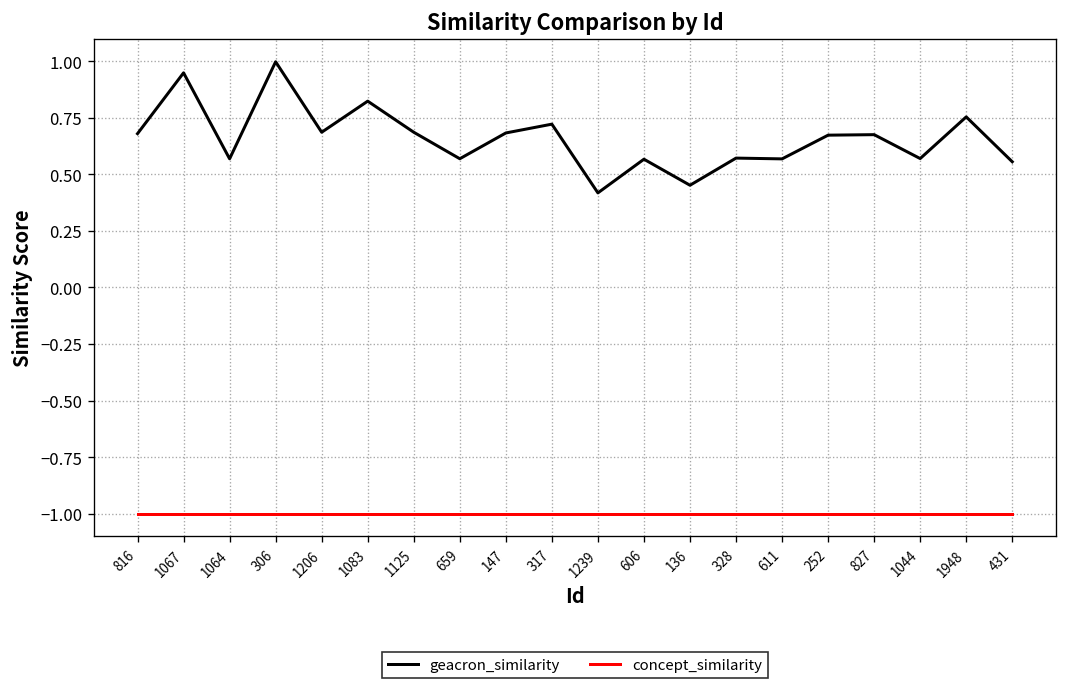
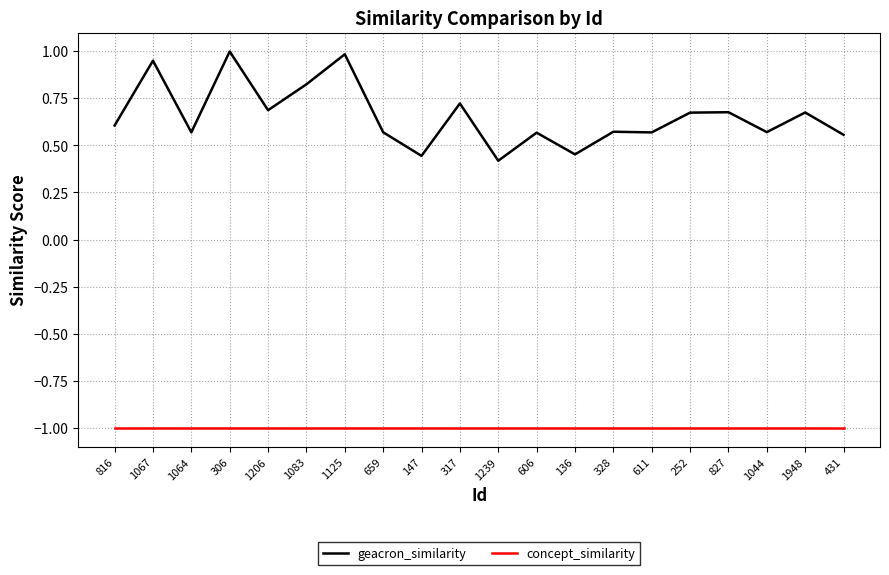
geacron_similarity, 816: 0.68 -> 0.61
geacron_similarity, 1125: 0.69 -> 0.98
geacron_similarity, 147: 0.68 -> 0.44
geacron_similarity, 1948: 0.75 -> 0.67
